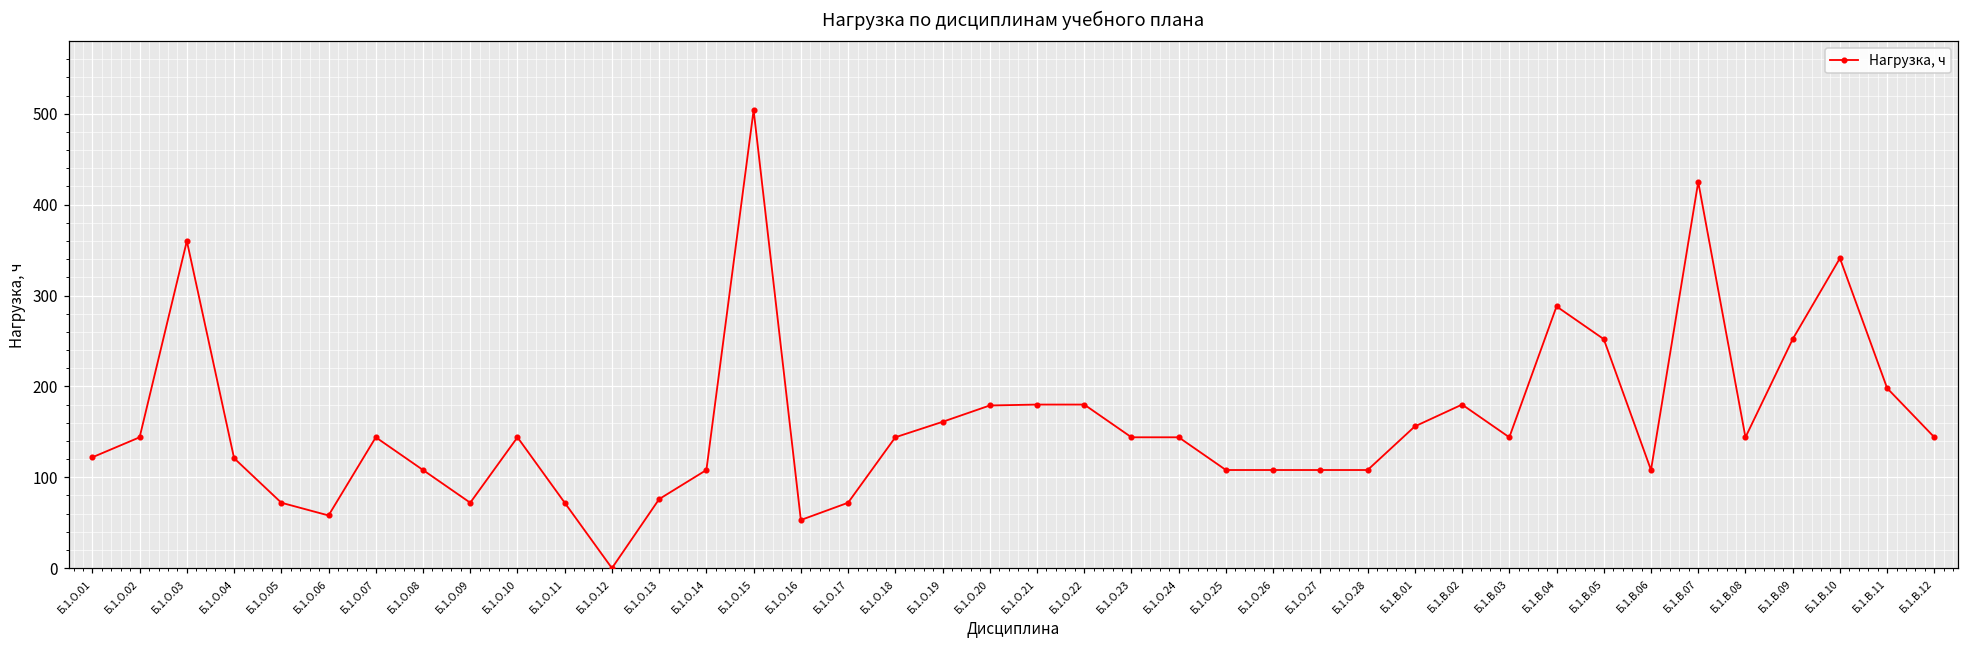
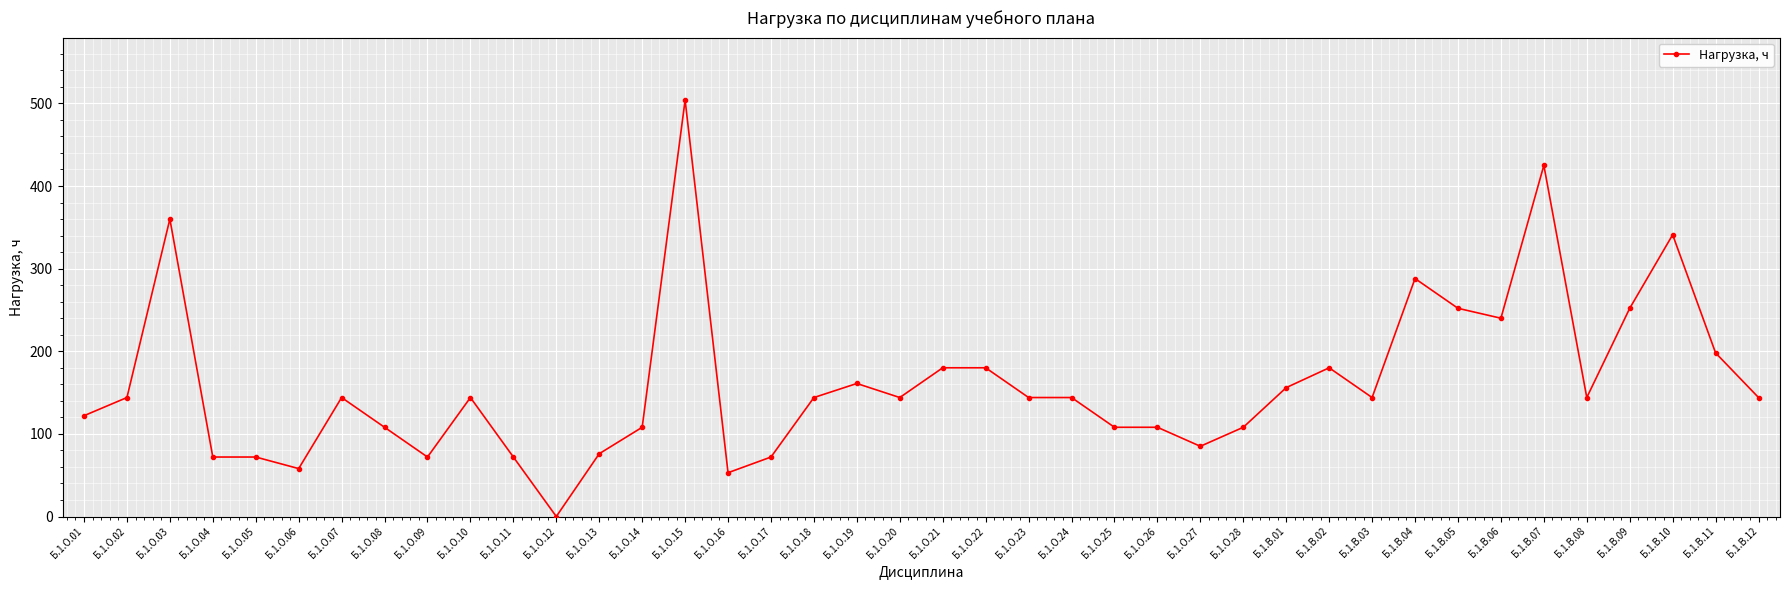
Б.1.О.04: 120 -> 70
Б.1.О.20: 180 -> 140
Б.1.О.27: 110 -> 90
Б.1.В.06: 110 -> 240
